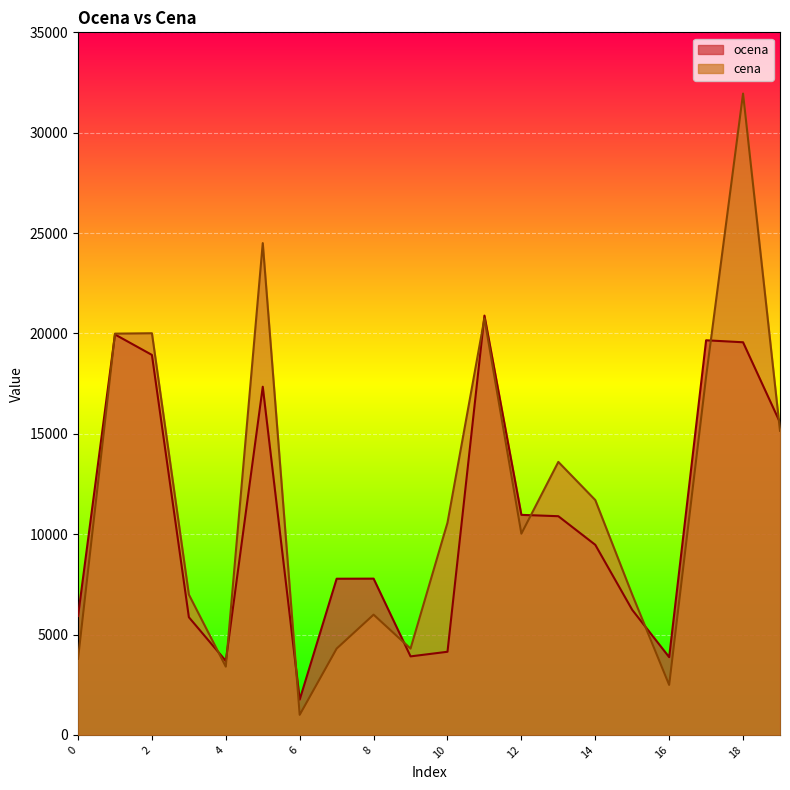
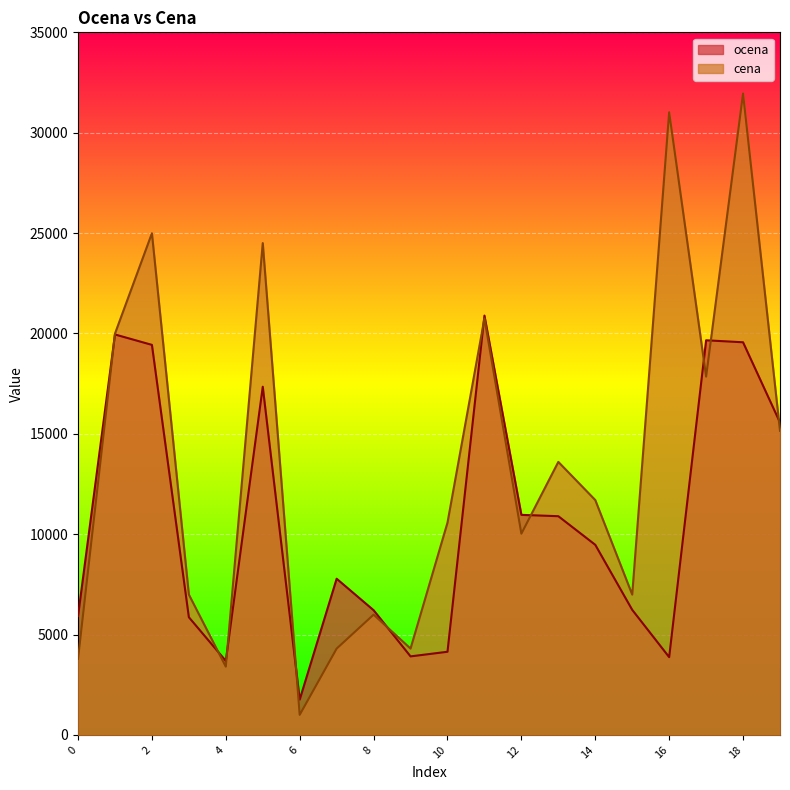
ocena, 2: 18900 -> 19400
cena, 2: 20000 -> 25000
ocena, 8: 7800 -> 6200
cena, 16: 2500 -> 31000
